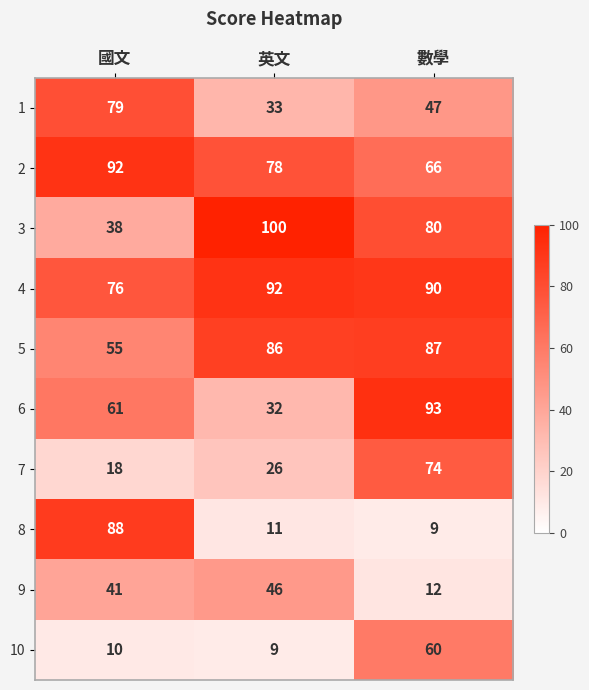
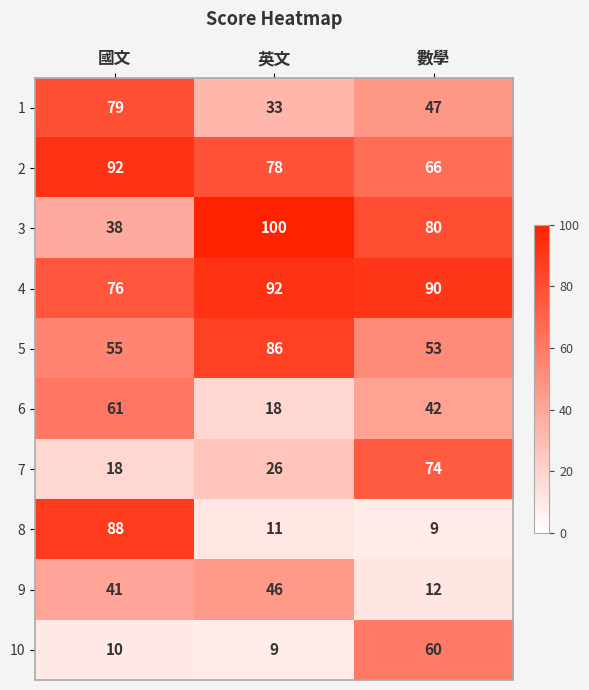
5, 數學: 87 -> 53
6, 英文: 32 -> 18
6, 數學: 93 -> 42
